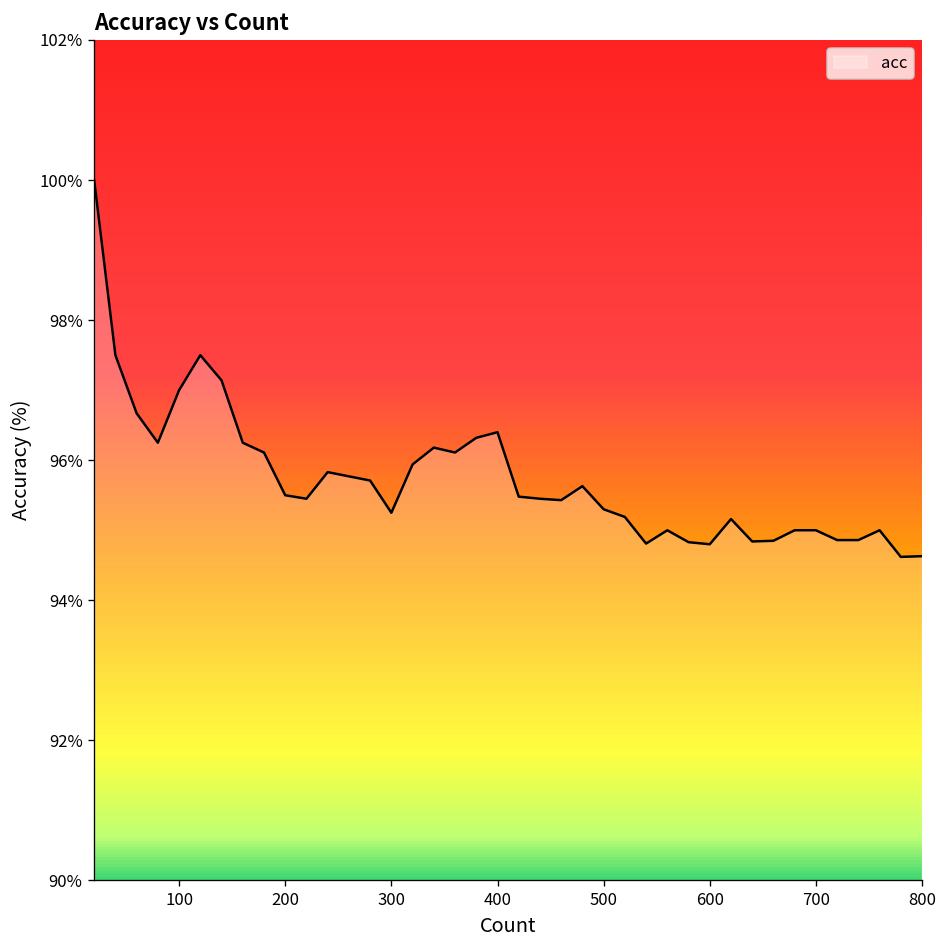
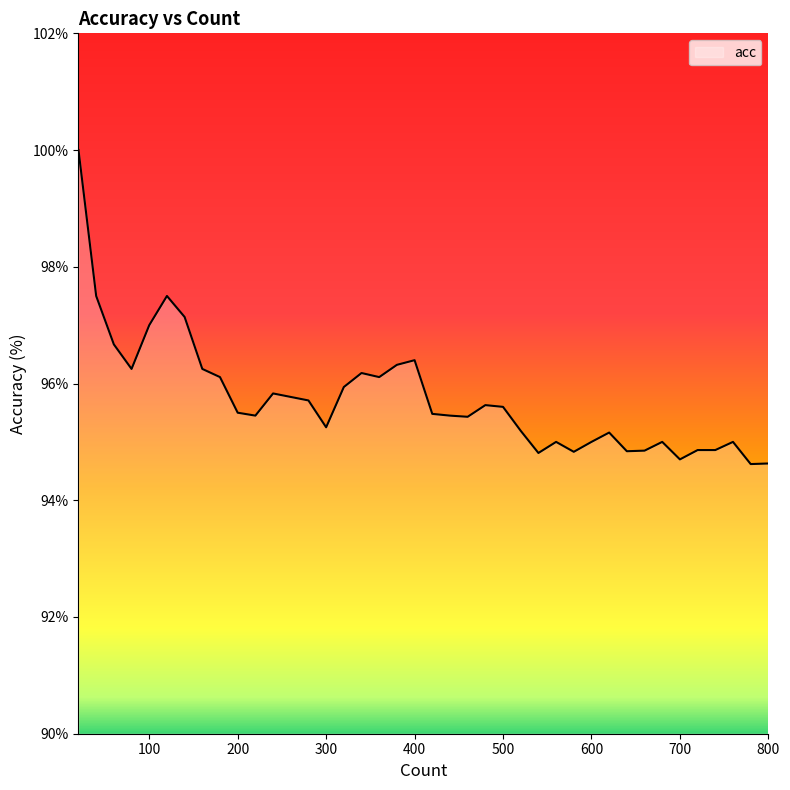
500: 95.3% -> 95.6%
600: 94.8% -> 95.0%
700: 95.0% -> 94.7%
